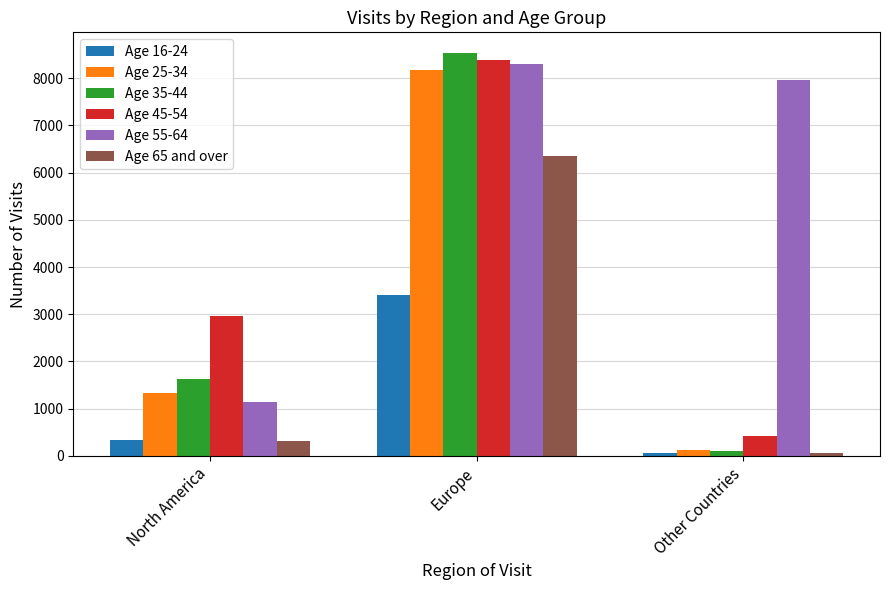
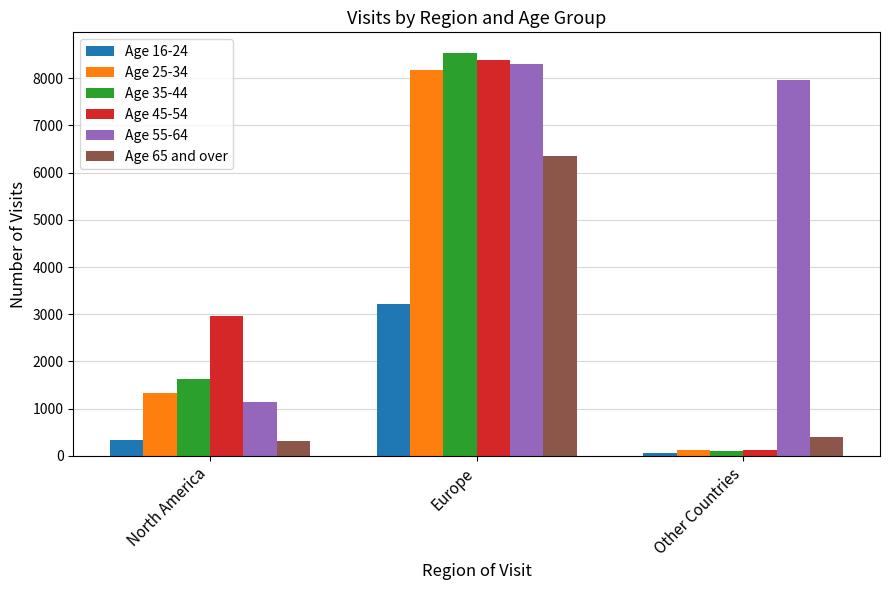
Age 16-24, Europe: 3400 -> 3200
Age 45-54, Other Countries: 400 -> 100
Age 65 and over, Other Countries: 100 -> 400
